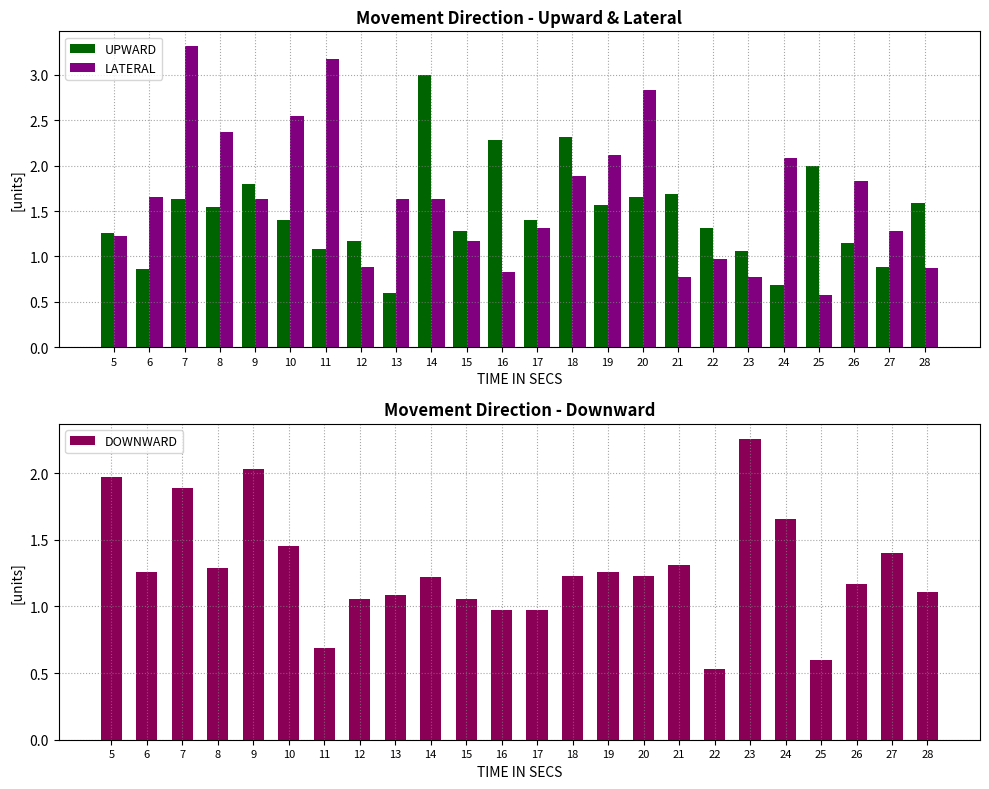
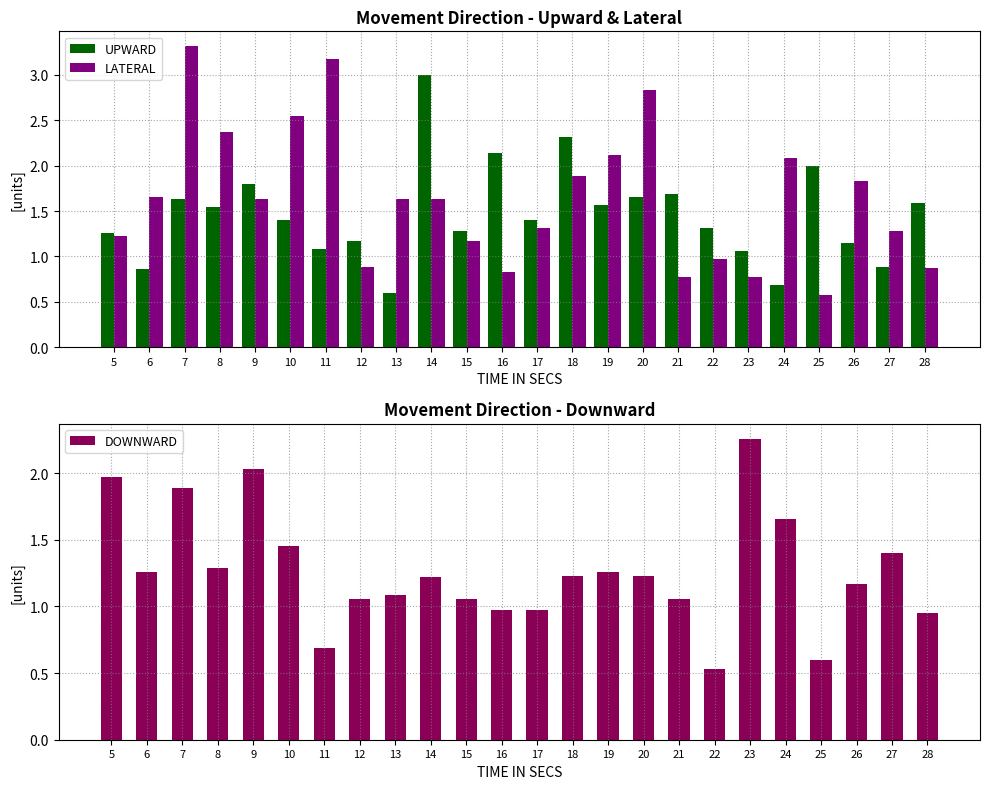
Movement Direction - Upward & Lateral, UPWARD, 16: 2.3 -> 2.1
Movement Direction - Downward, 21: 1.31 -> 1.06
Movement Direction - Downward, 28: 1.11 -> 0.95
